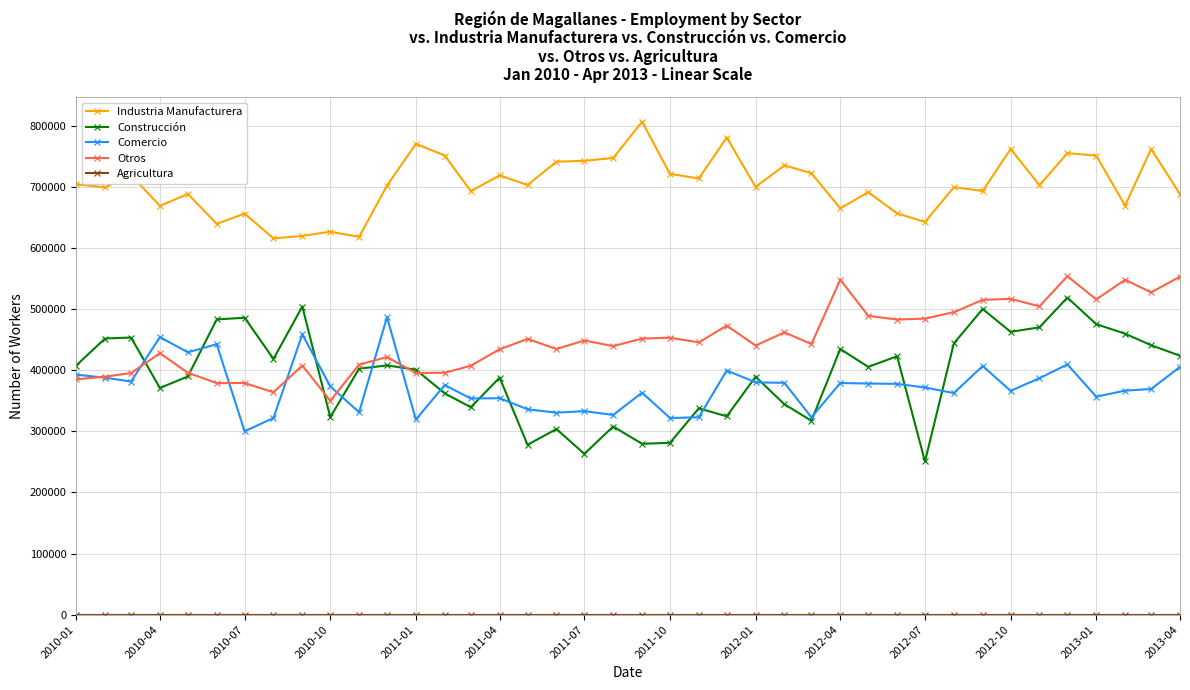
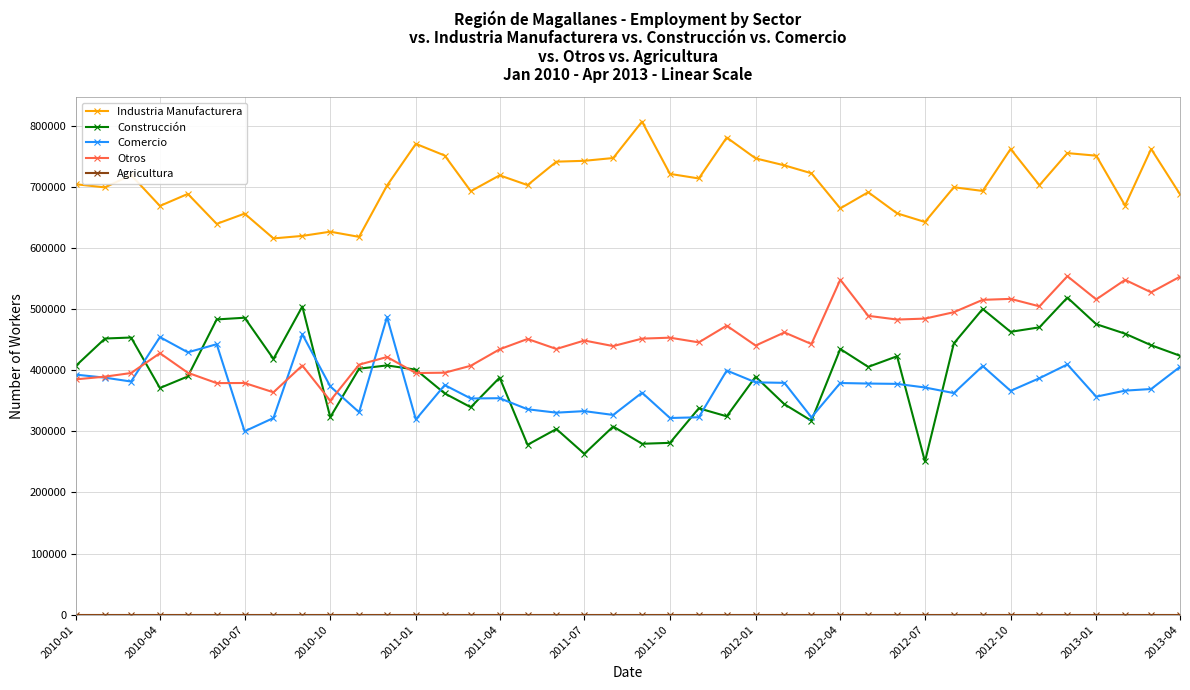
Industria Manufacturera, 2012-01: 700000 -> 750000
